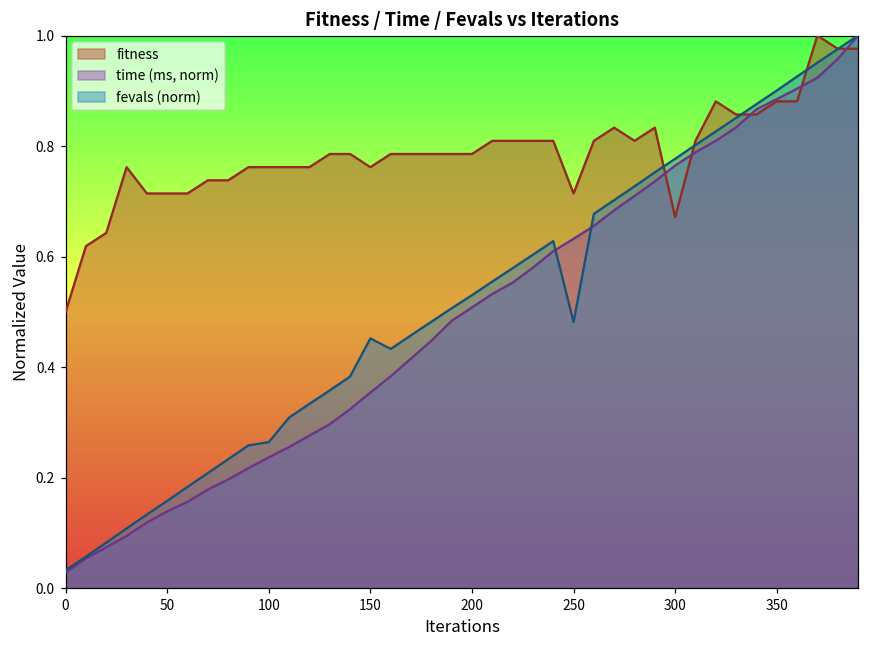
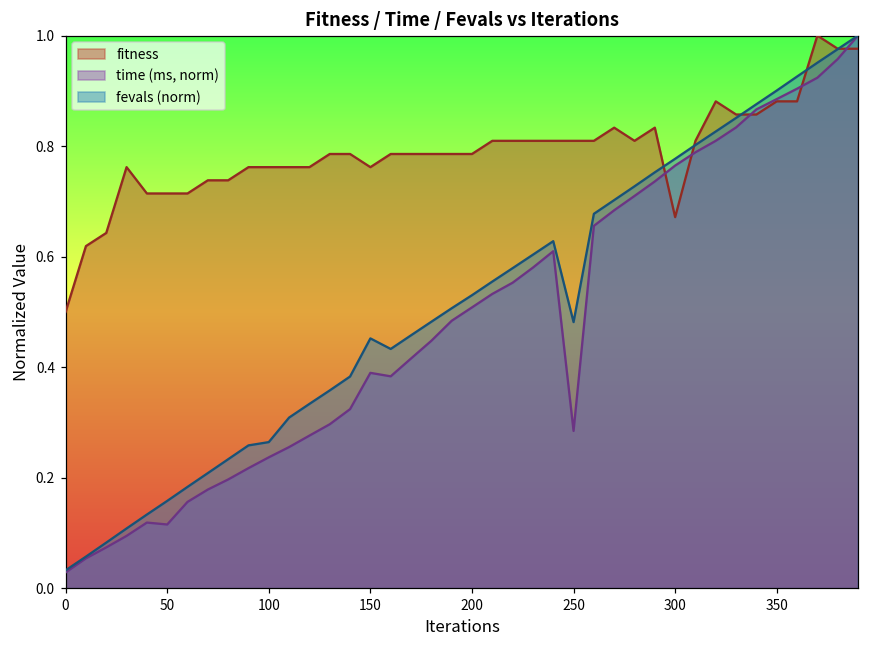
time (ms, norm), 50: 0.14 -> 0.12
time (ms, norm), 150: 0.35 -> 0.39
fitness, 250: 0.71 -> 0.81
time (ms, norm), 250: 0.63 -> 0.28
